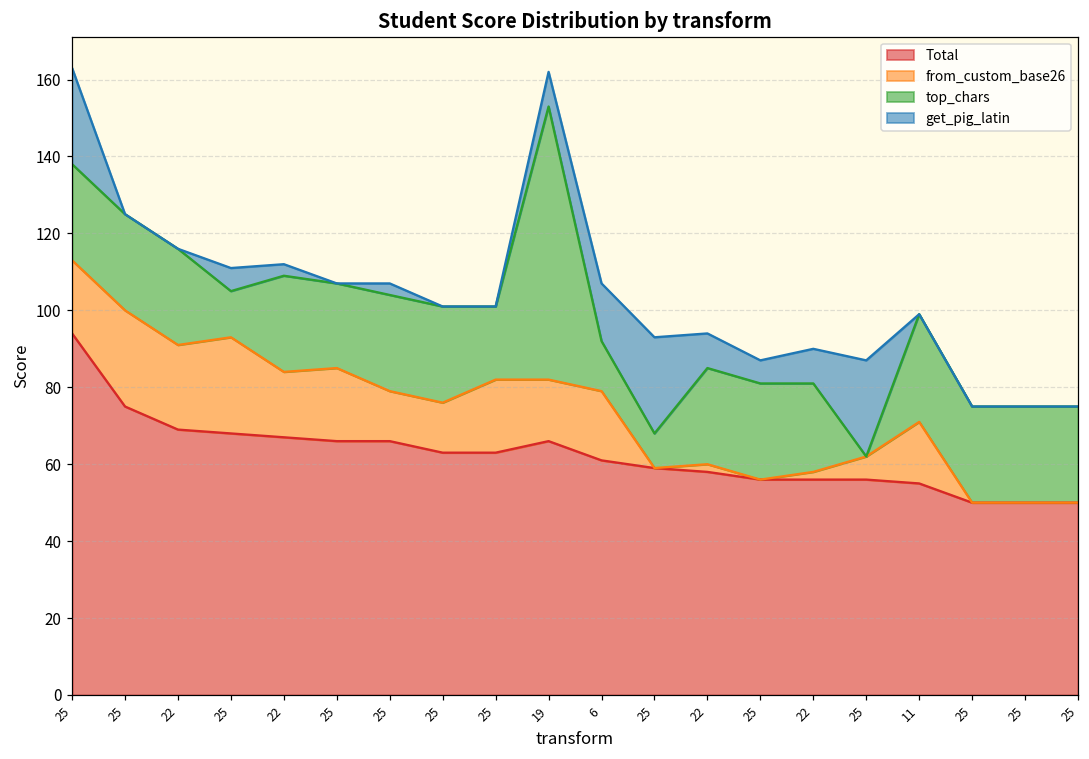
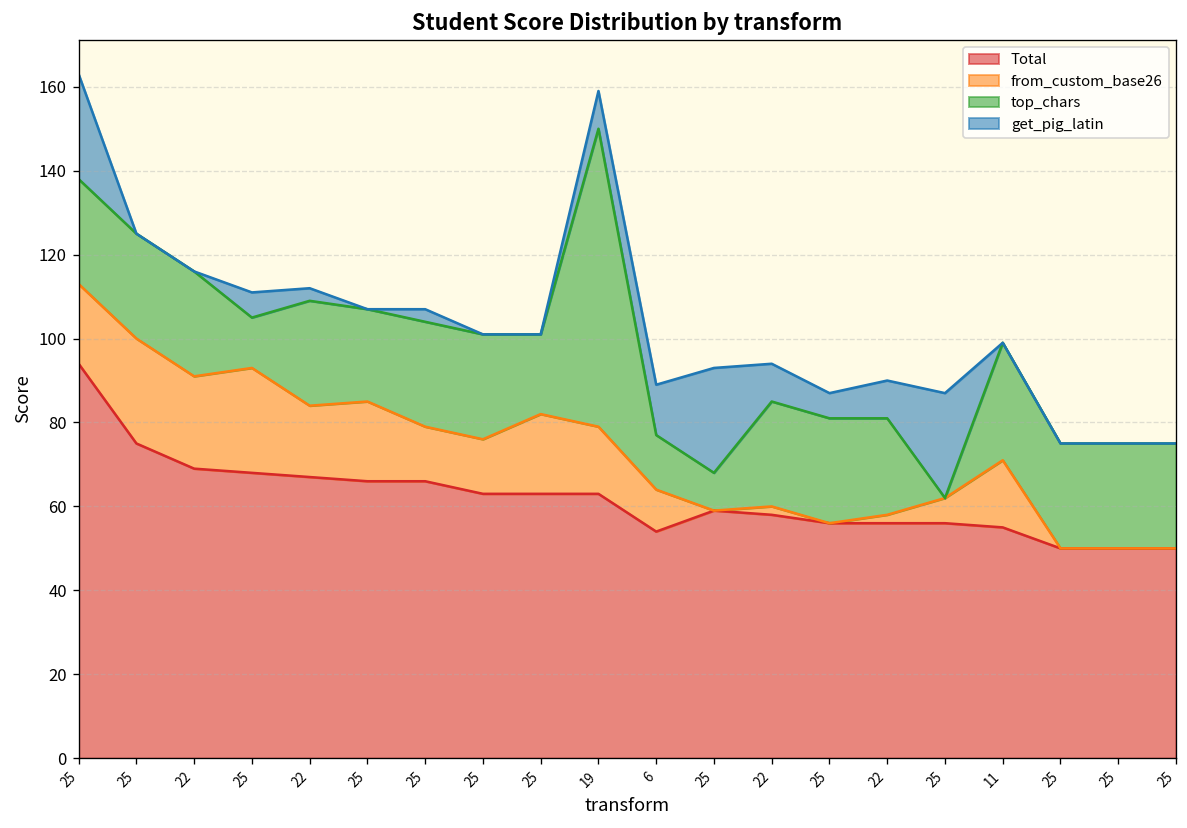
Total, 19: 66 -> 63
Total, 6: 61 -> 54
from_custom_base26, 6: 18 -> 10
get_pig_latin, 6: 15 -> 12
